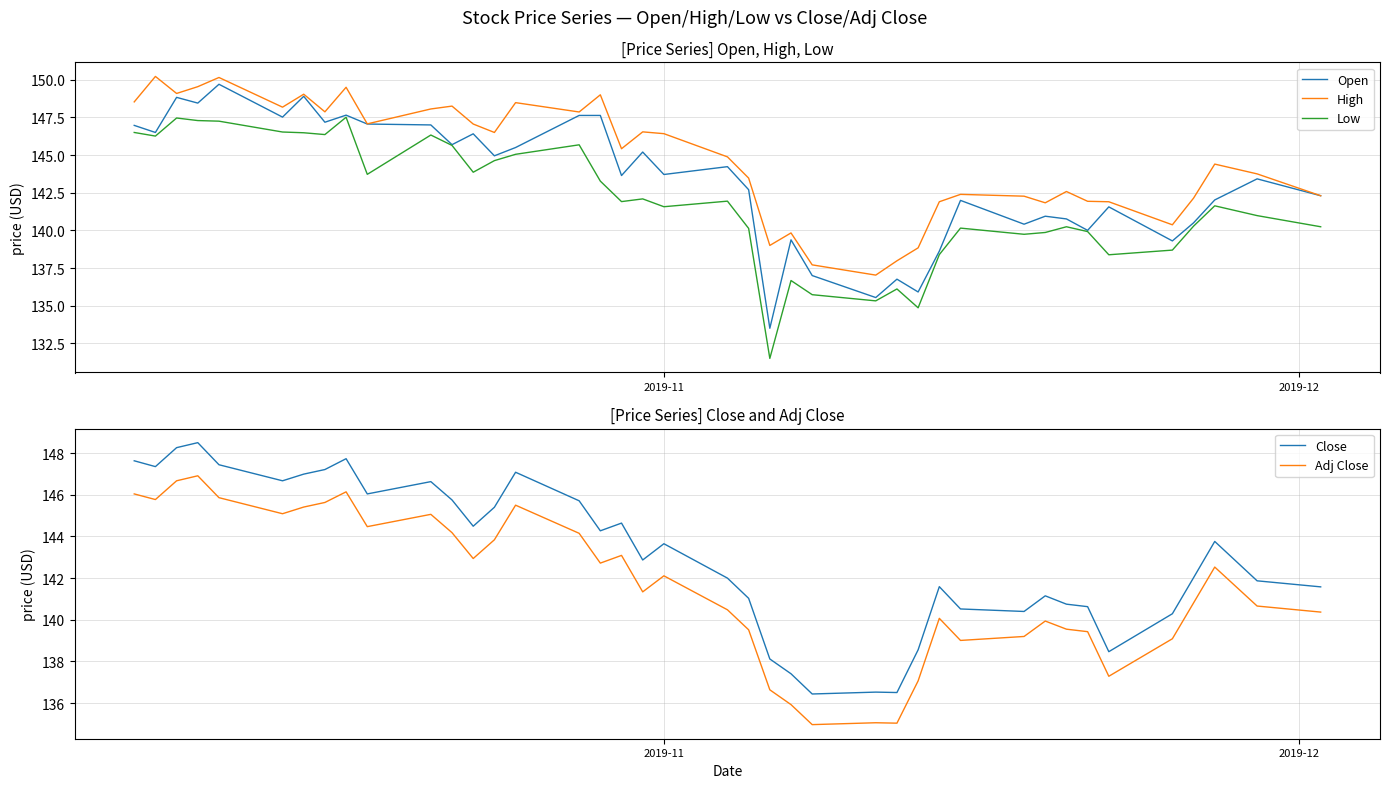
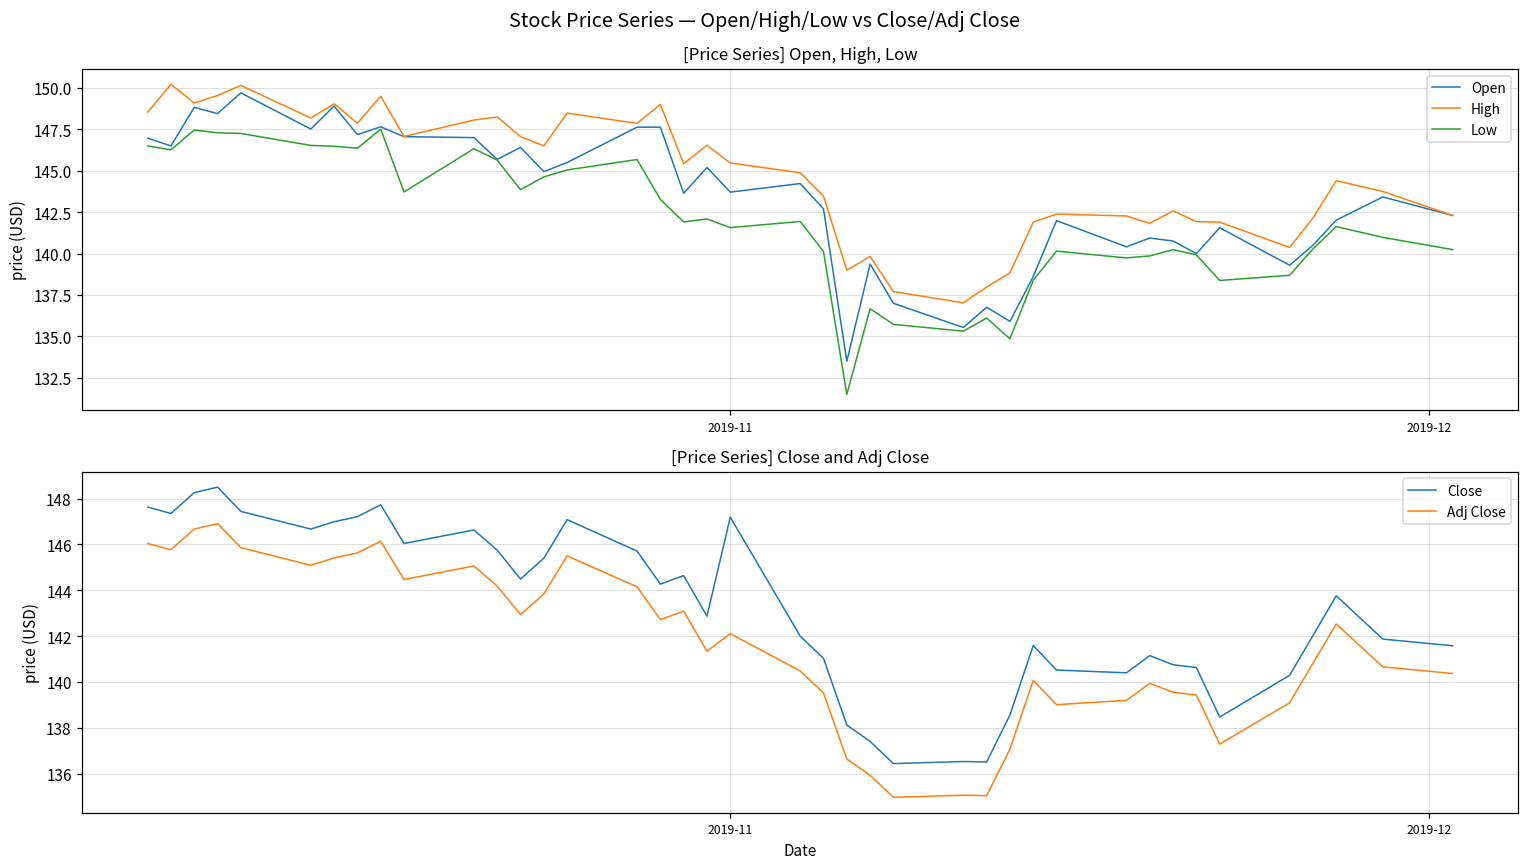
[Price Series] Open, High, Low, High, 2019-11: 146.4 -> 145.5
[Price Series] Close and Adj Close, Close, 2019-11: 143.7 -> 147.2
